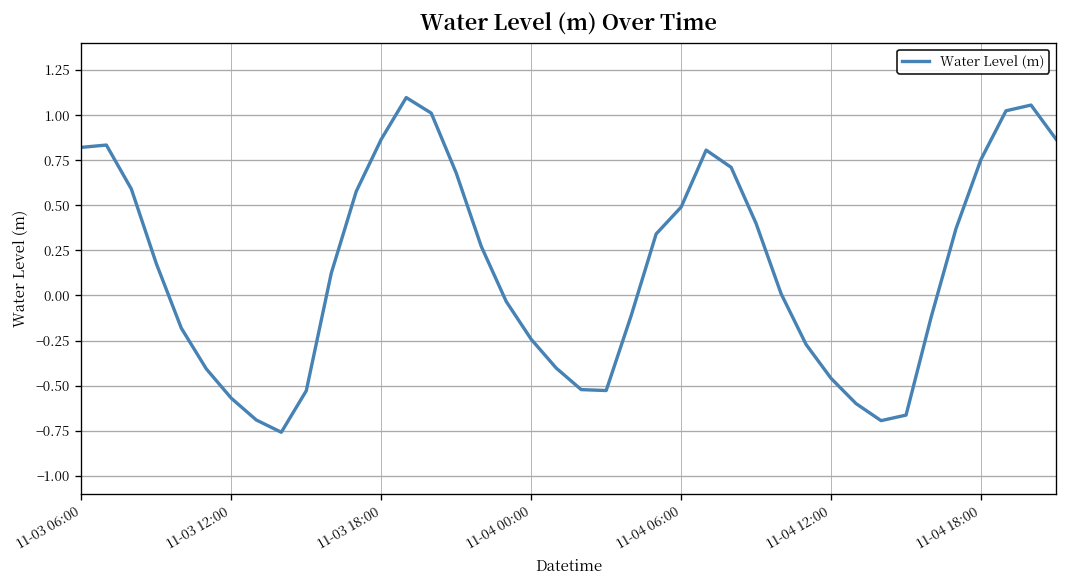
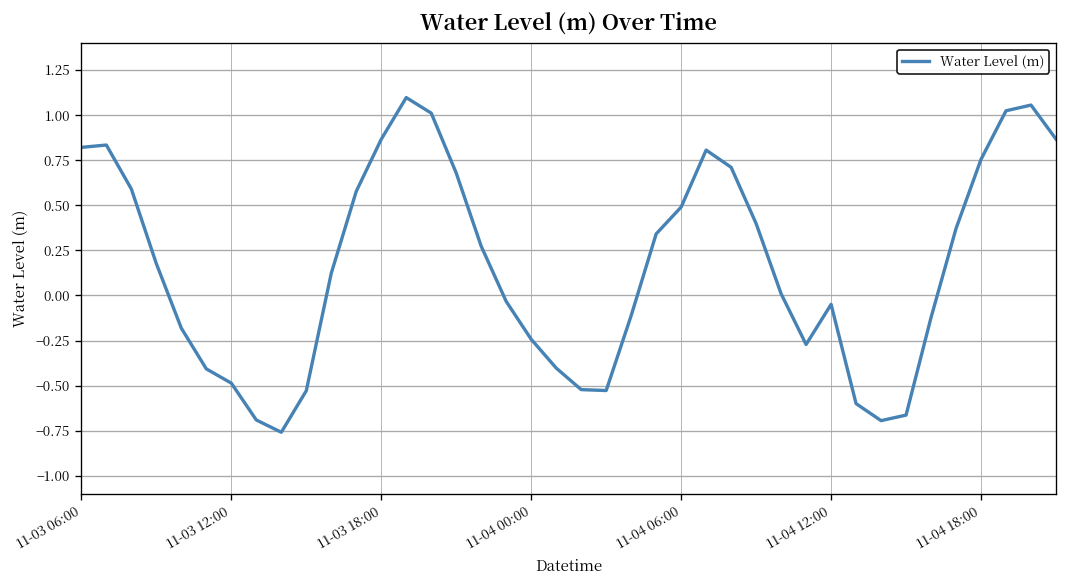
11-03 12:00: -0.57 -> -0.49
11-04 12:00: -0.46 -> -0.05
